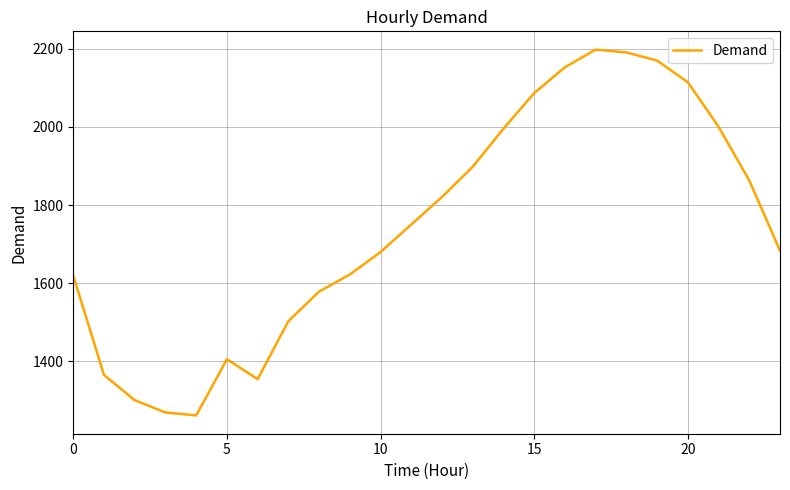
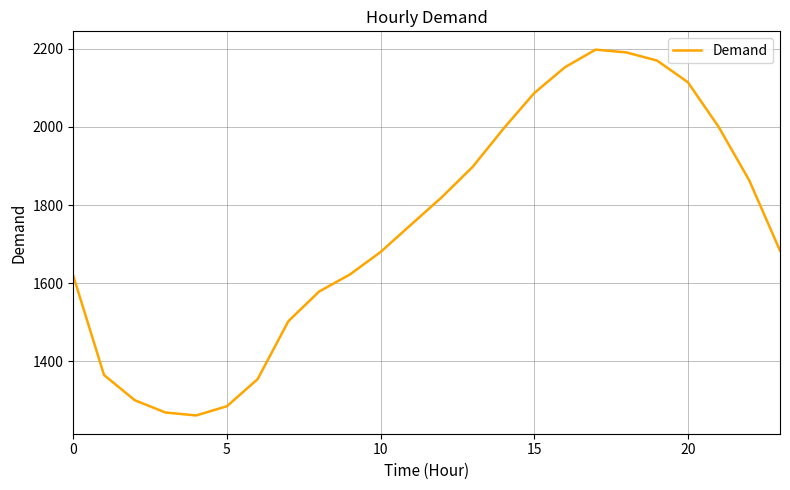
5: 1410 -> 1290
